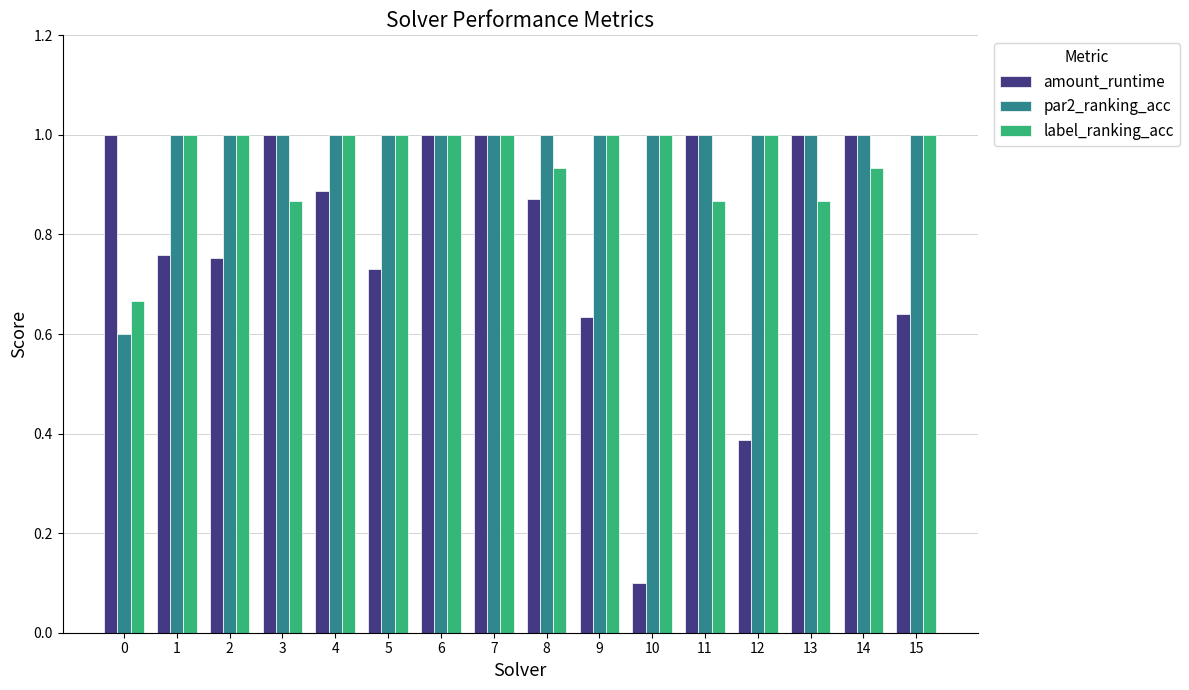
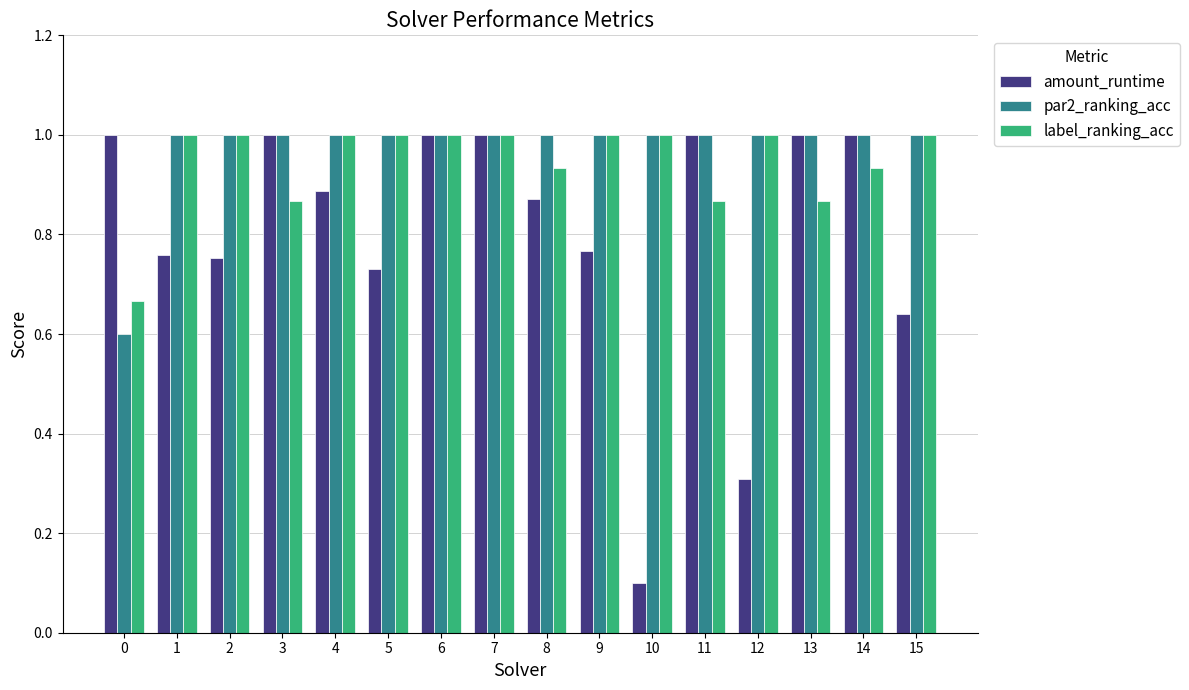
amount_runtime, 9: 0.63 -> 0.77
amount_runtime, 12: 0.39 -> 0.31
